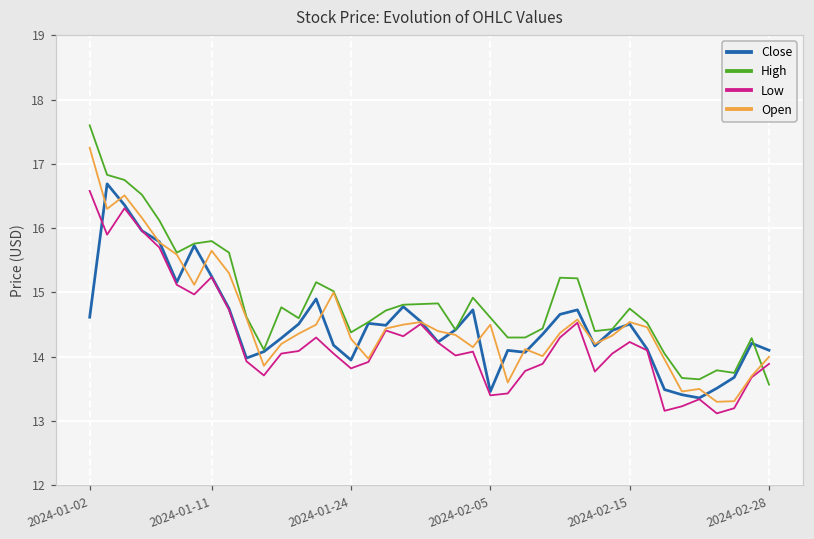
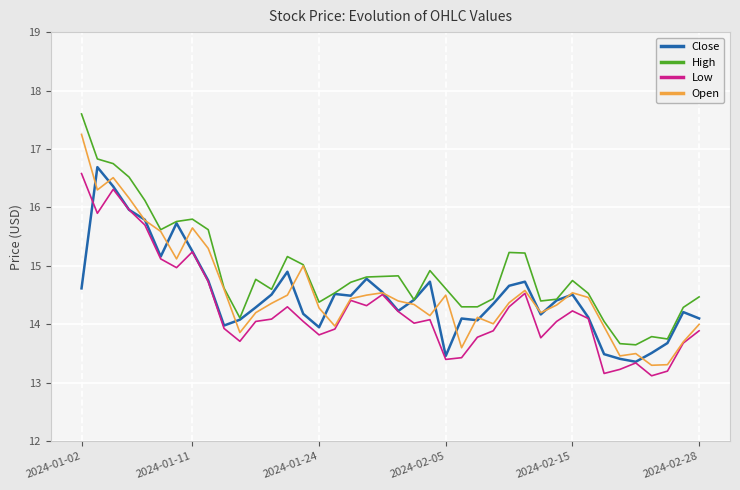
High, 2024-02-28: 13.6 -> 14.5
